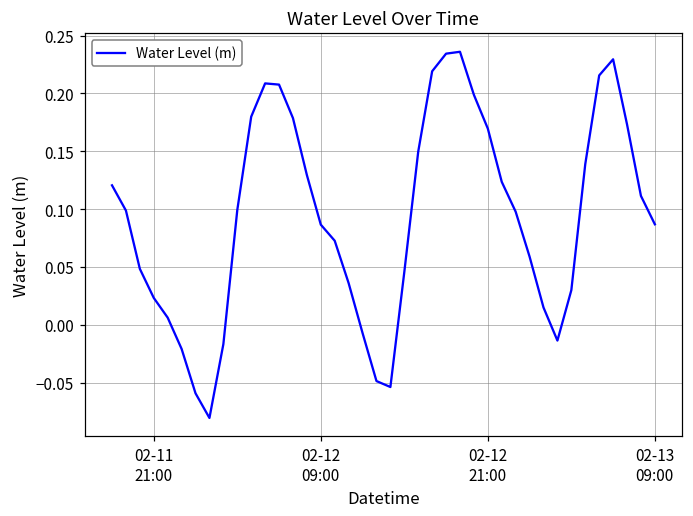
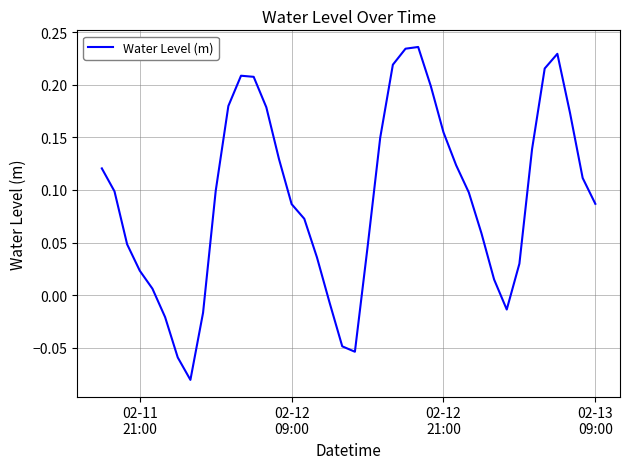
02-12 21:00: 0.170 -> 0.155
